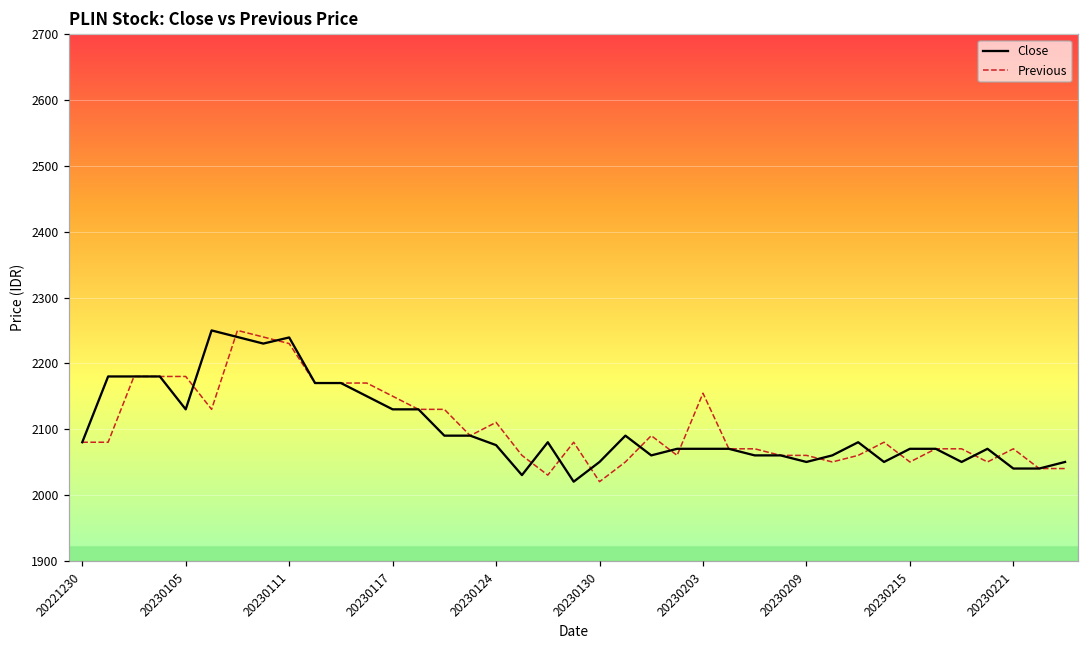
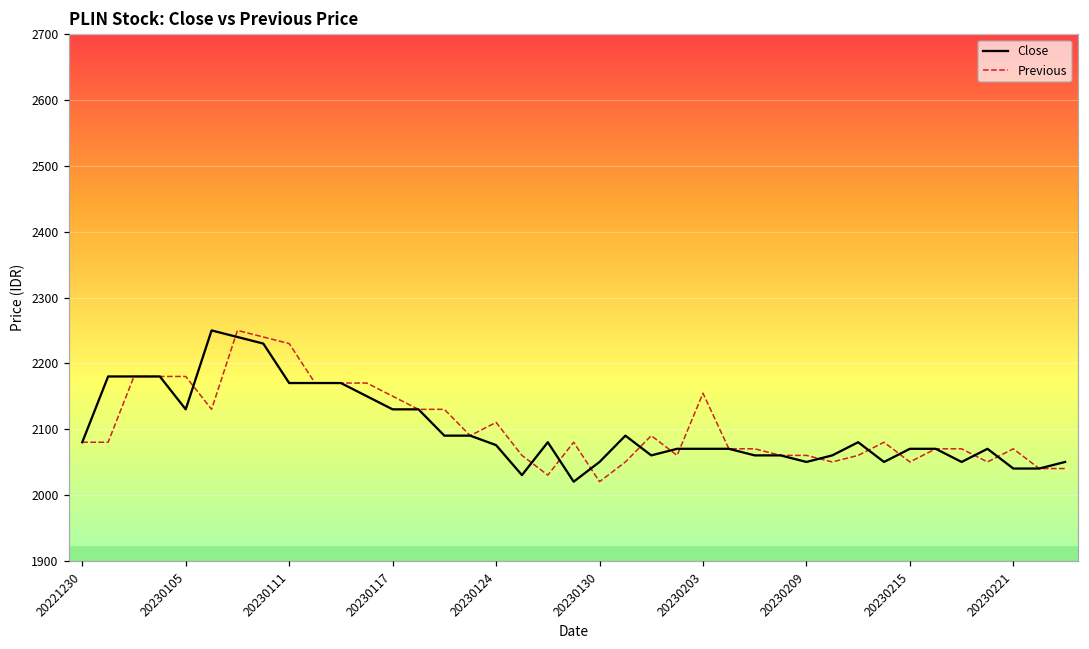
Close, 20230111: 2240 -> 2170
